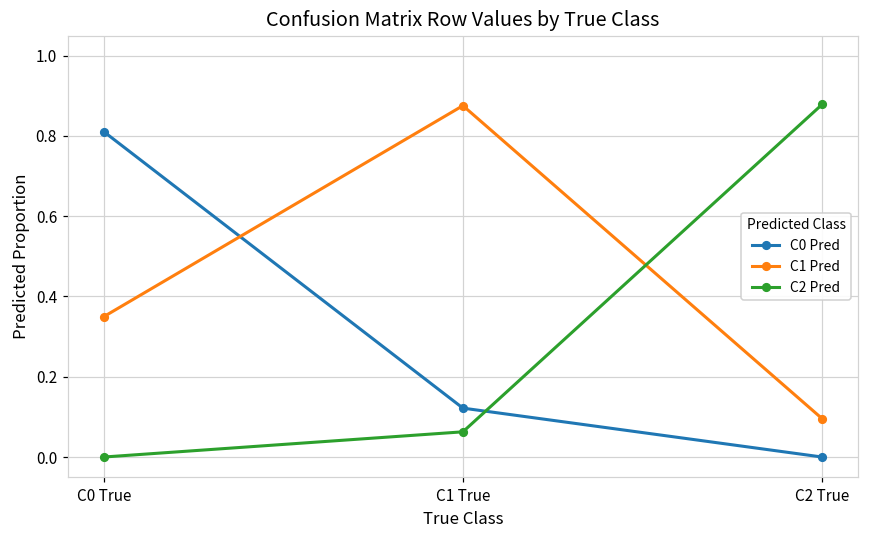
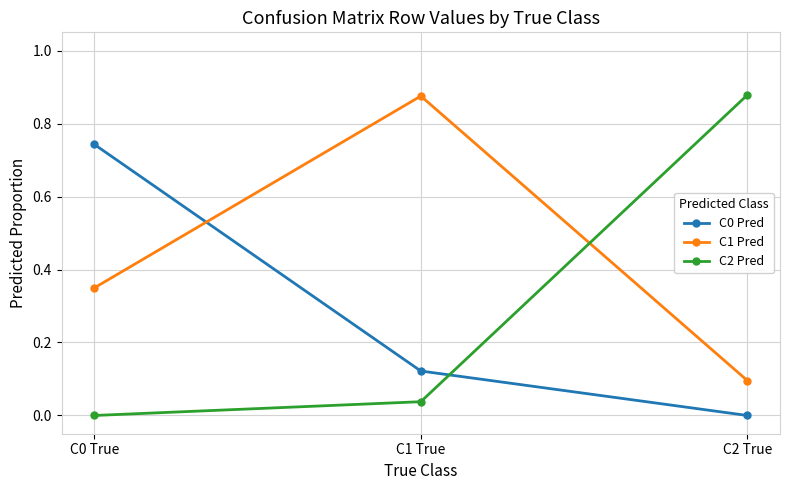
C0 Pred, C0 True: 0.81 -> 0.74
C2 Pred, C1 True: 0.06 -> 0.04
